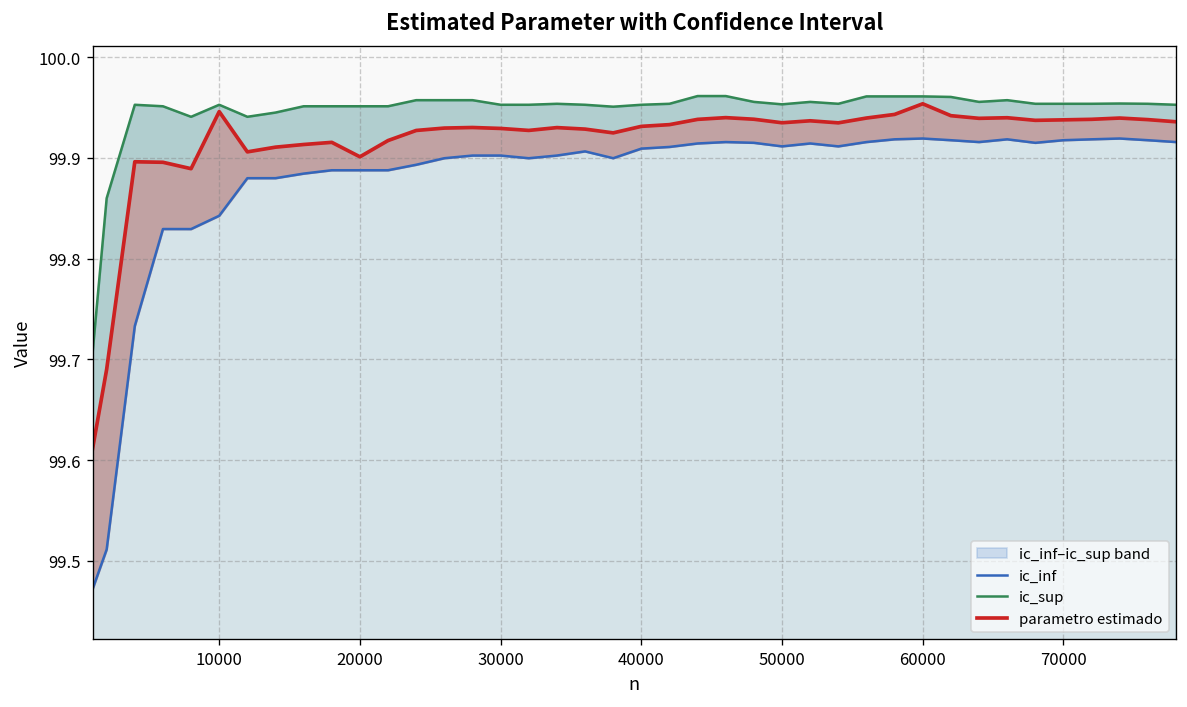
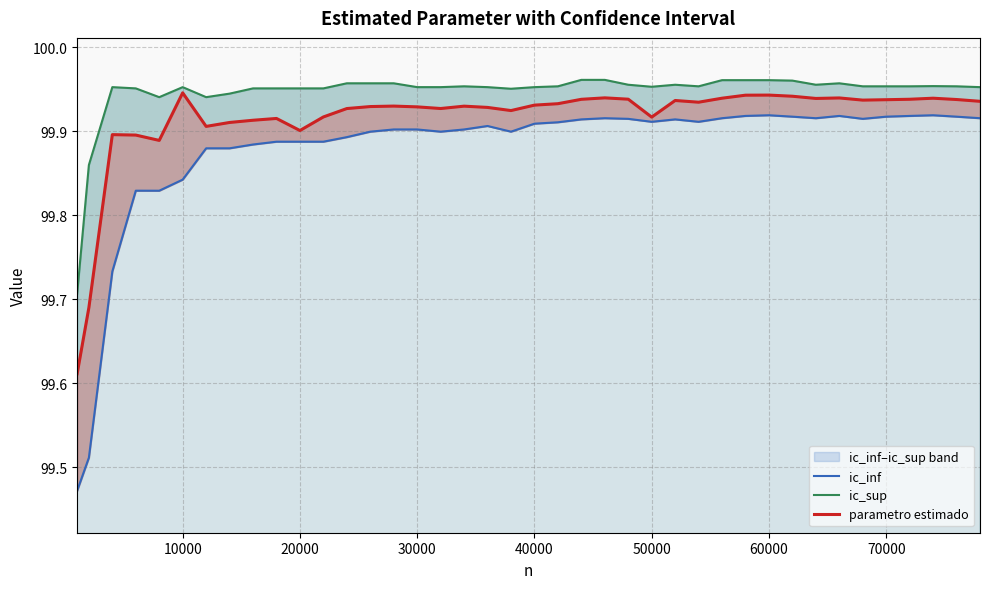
parametro estimado, 50000: 99.93 -> 99.92
parametro estimado, 60000: 99.95 -> 99.94
